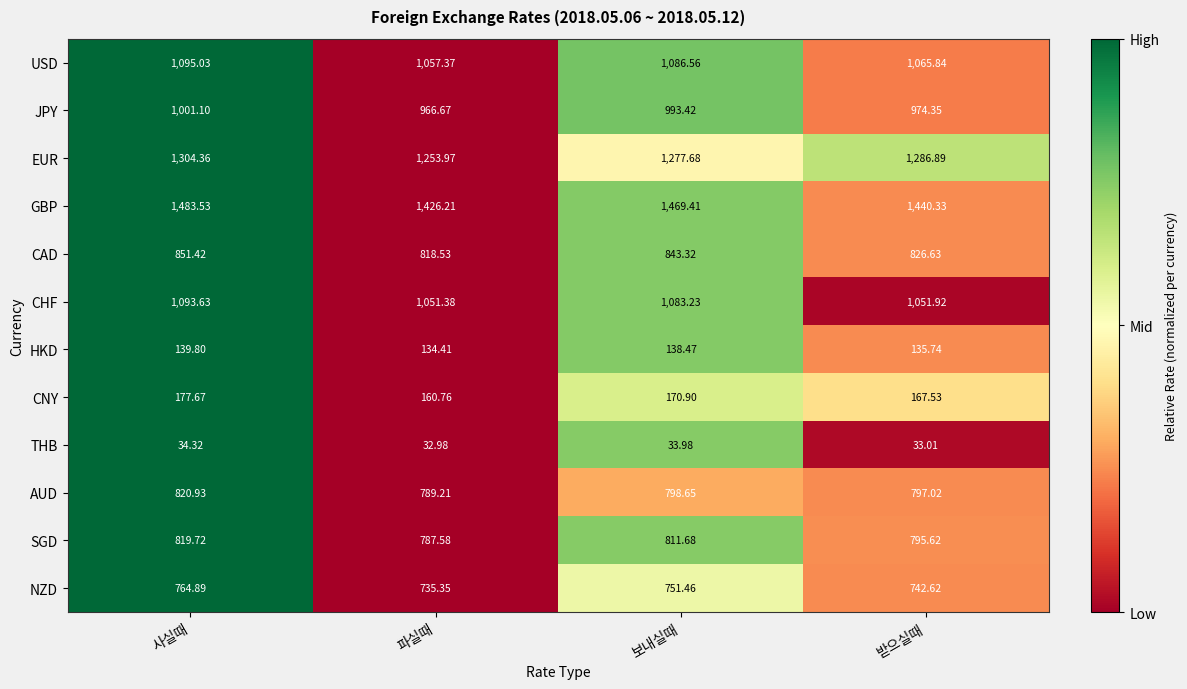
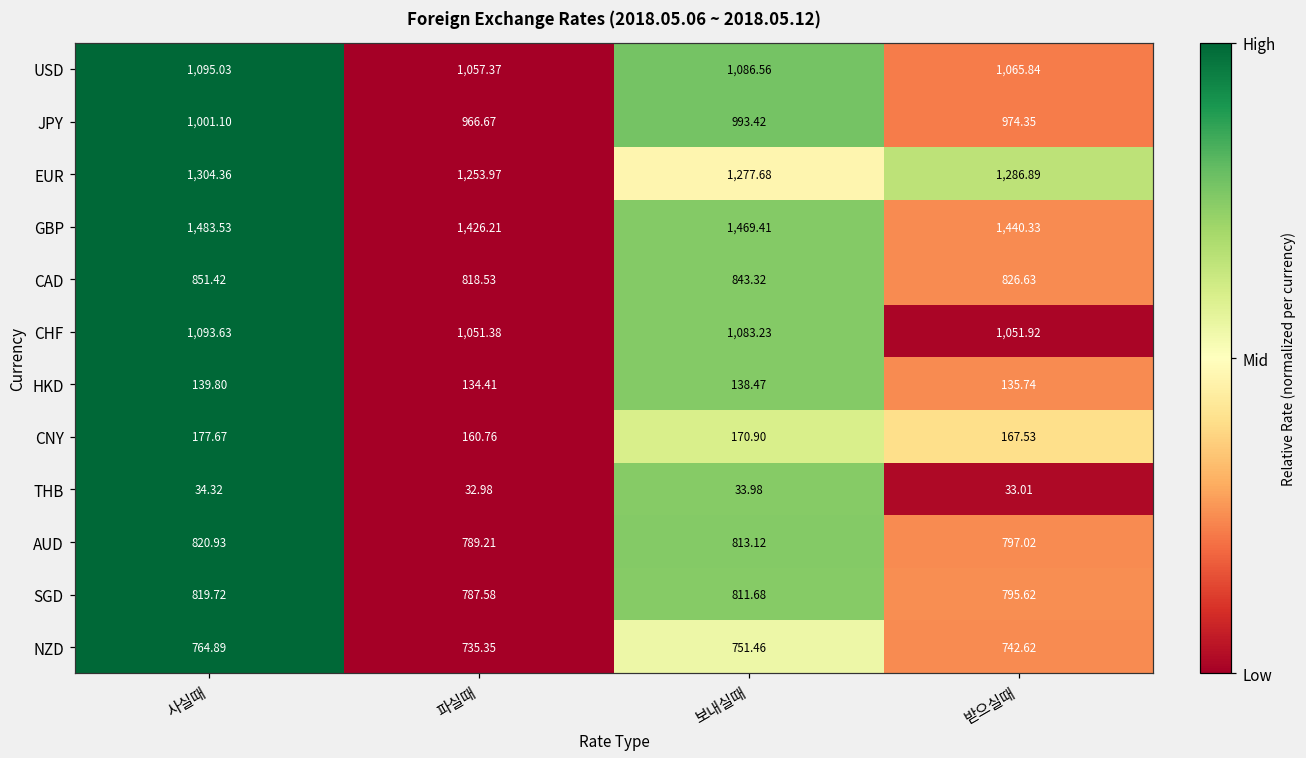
AUD, 보내실때: 798.65 -> 813.12
